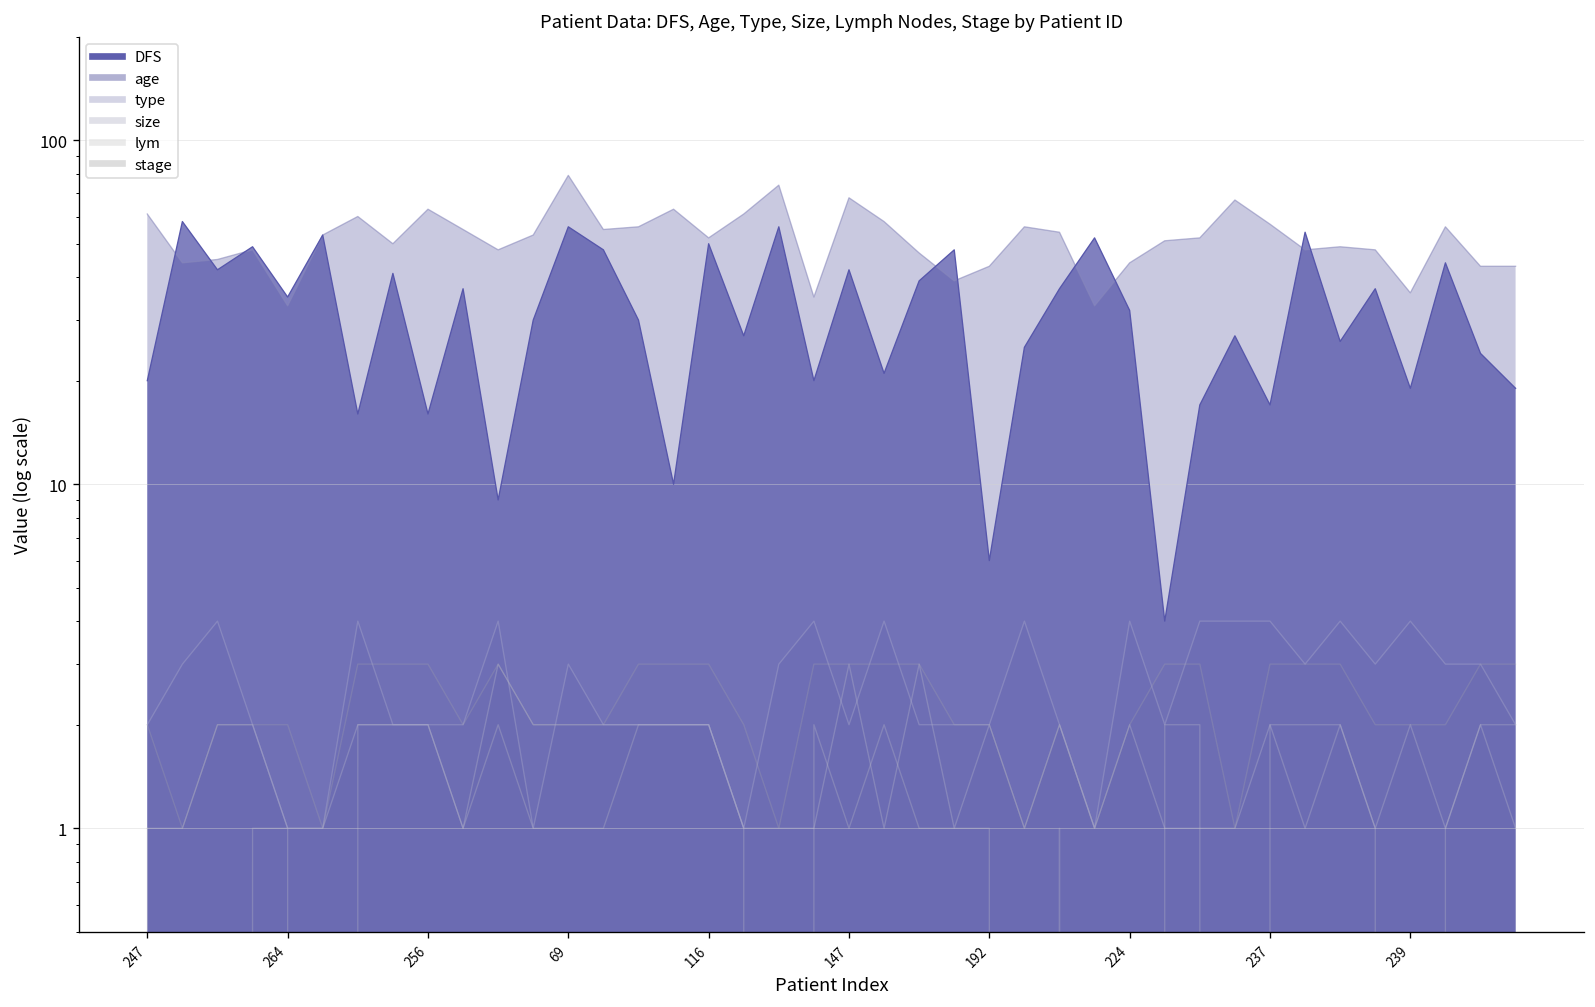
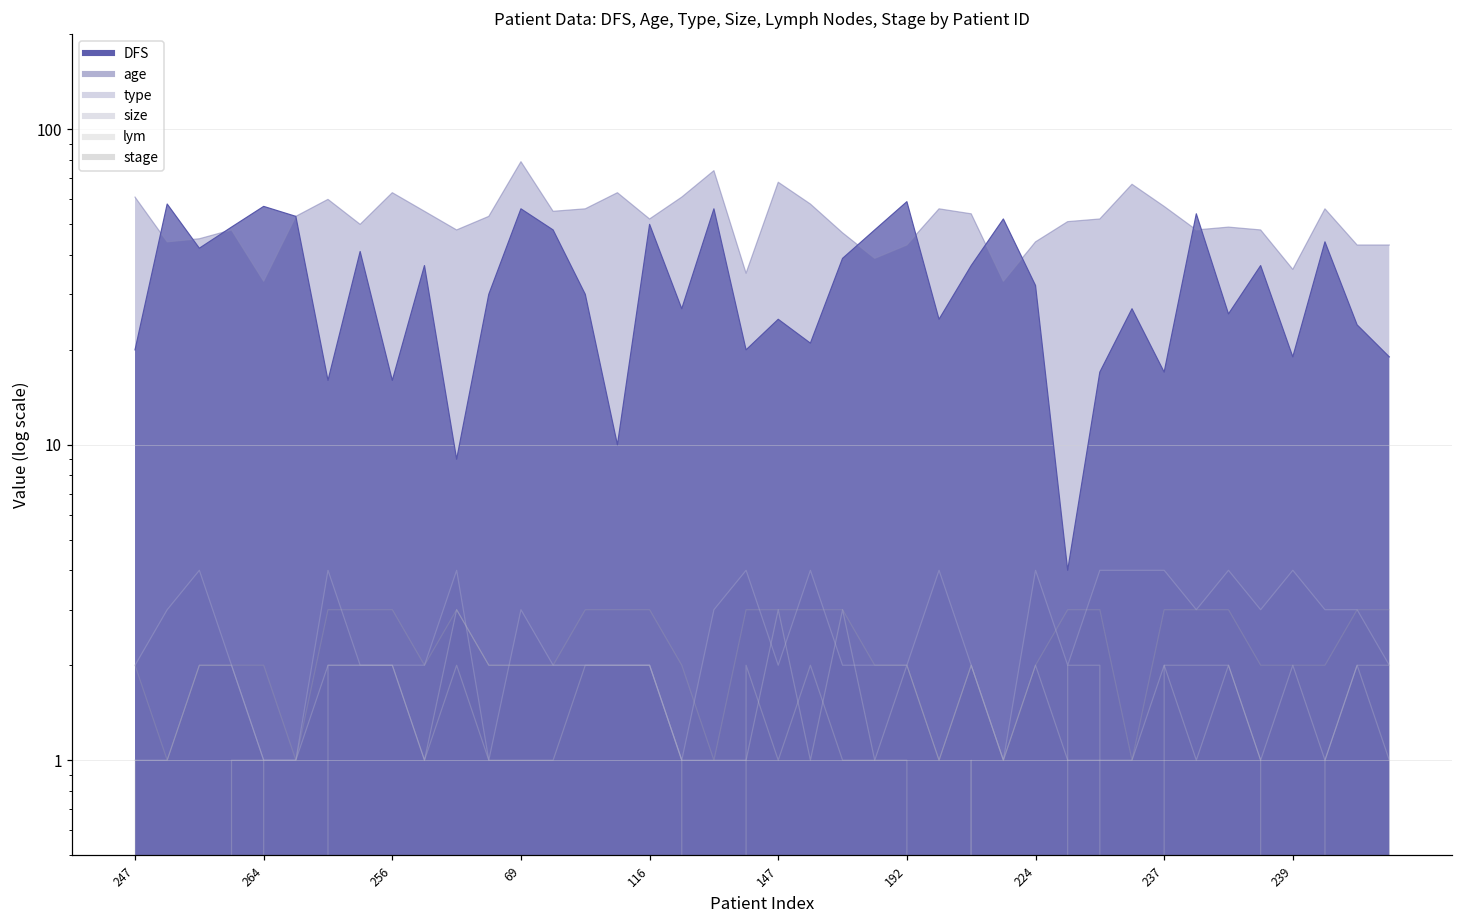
DFS, 264: 35 -> 57
DFS, 147: 42 -> 25
DFS, 192: 6 -> 59
